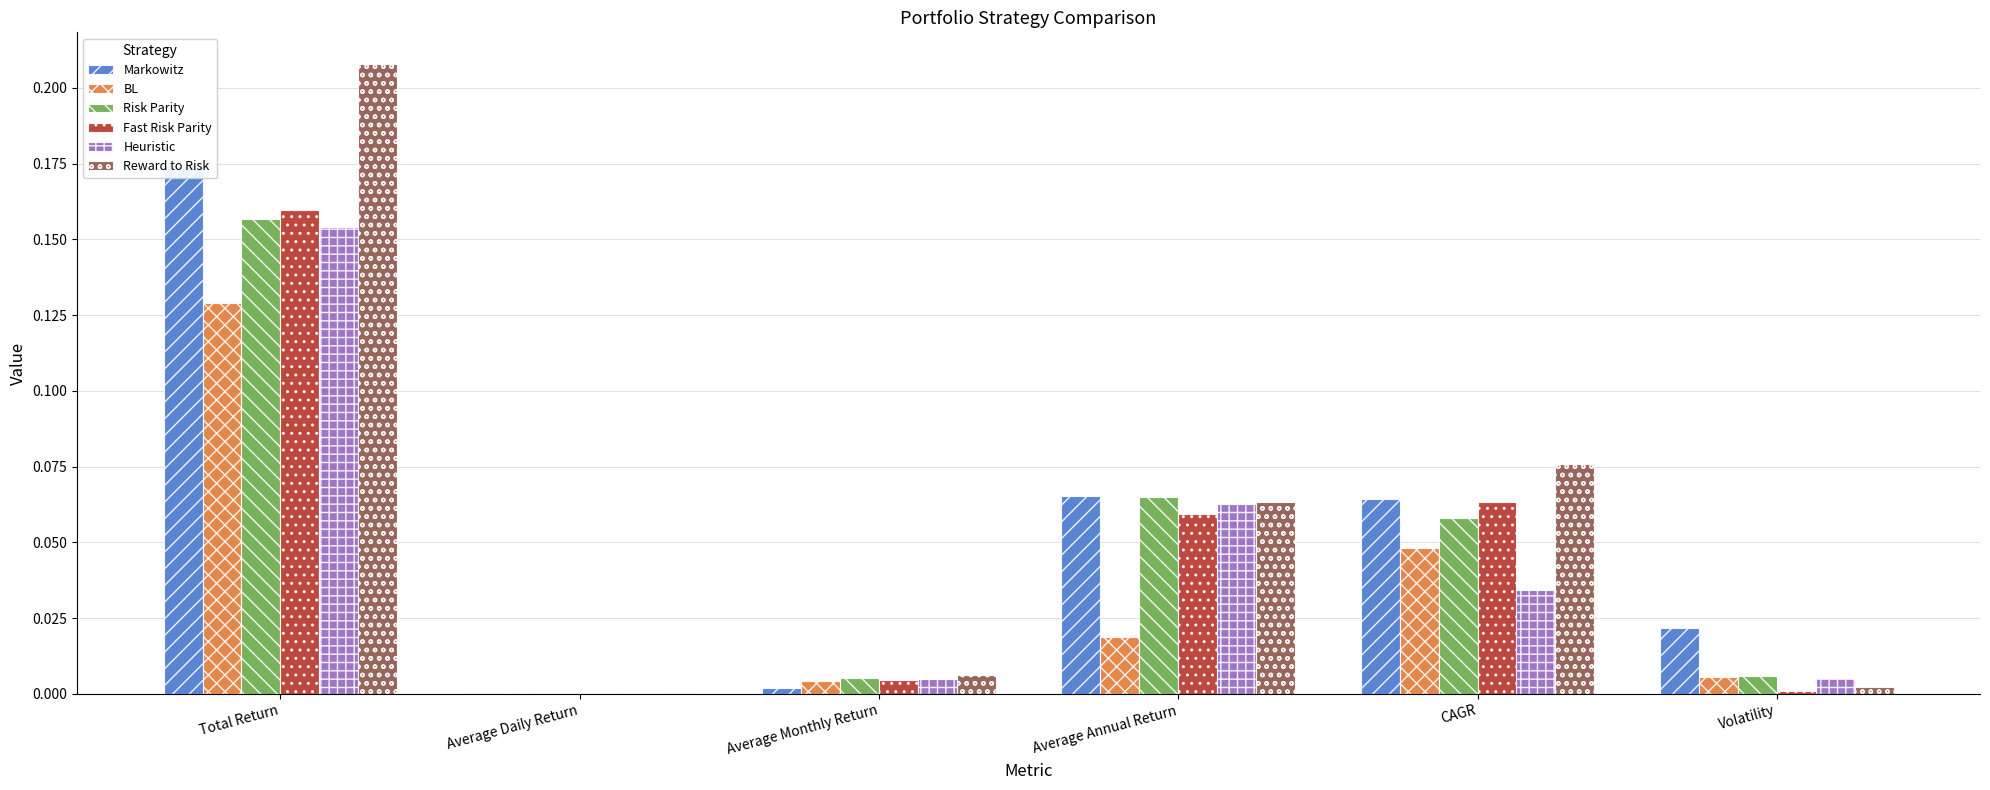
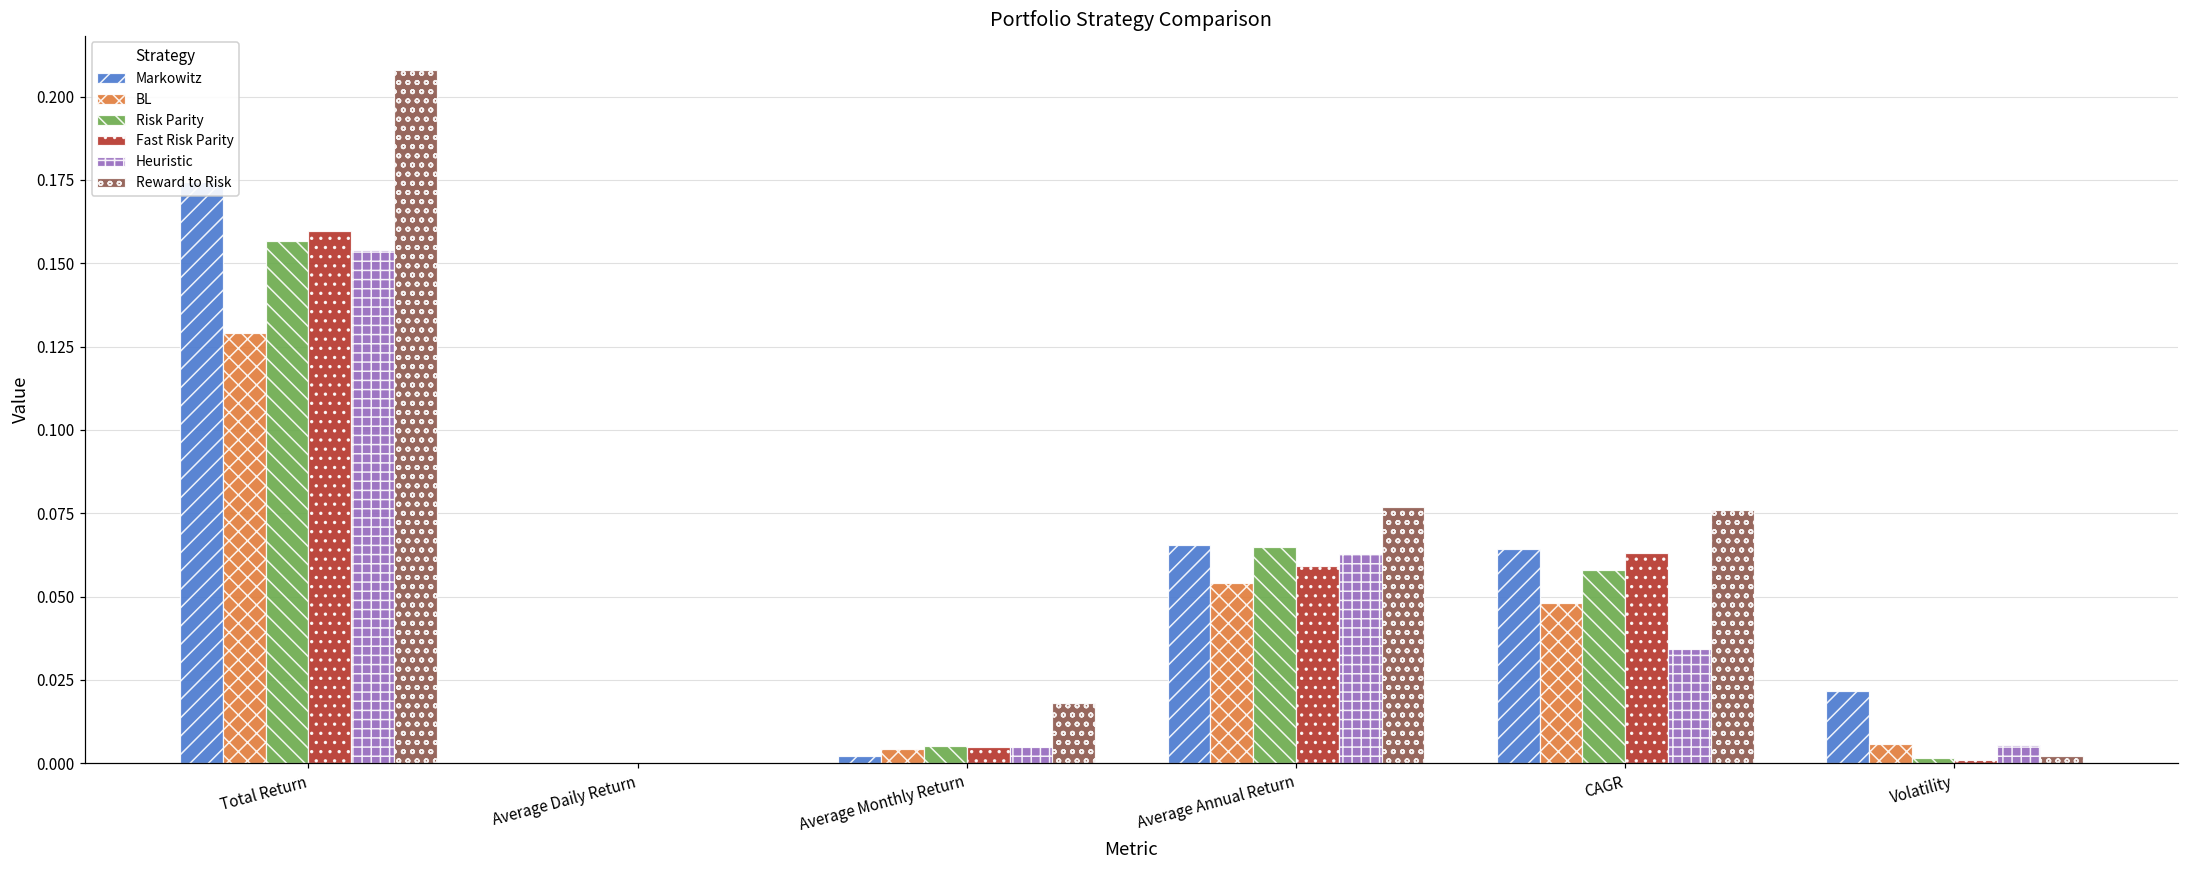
Reward to Risk, Average Monthly Return: 0.006 -> 0.018
BL, Average Annual Return: 0.019 -> 0.054
Reward to Risk, Average Annual Return: 0.063 -> 0.077
Risk Parity, Volatility: 0.006 -> 0.002
